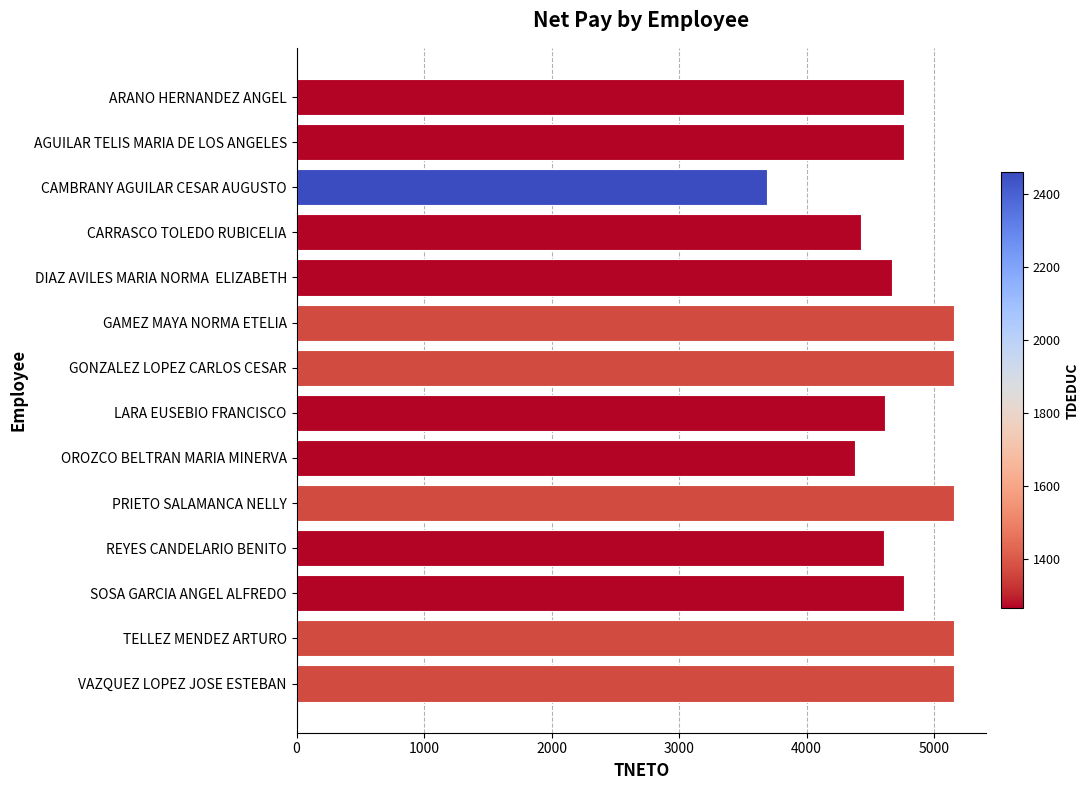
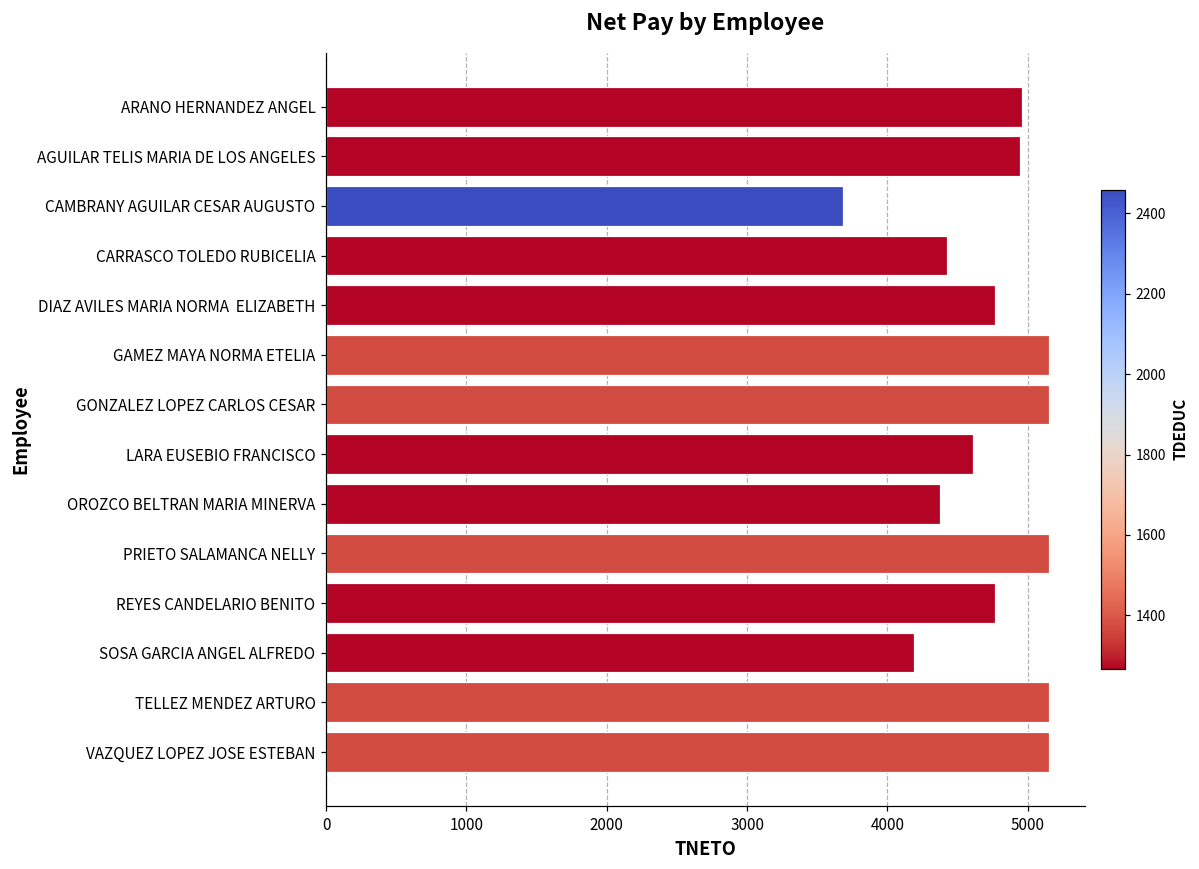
ARANO HERNANDEZ ANGEL: 4770 -> 4960
AGUILAR TELIS MARIA DE LOS ANGELES: 4770 -> 4950
DIAZ AVILES MARIA NORMA ELIZABETH: 4670 -> 4770
REYES CANDELARIO BENITO: 4610 -> 4770
SOSA GARCIA ANGEL ALFREDO: 4770 -> 4190
